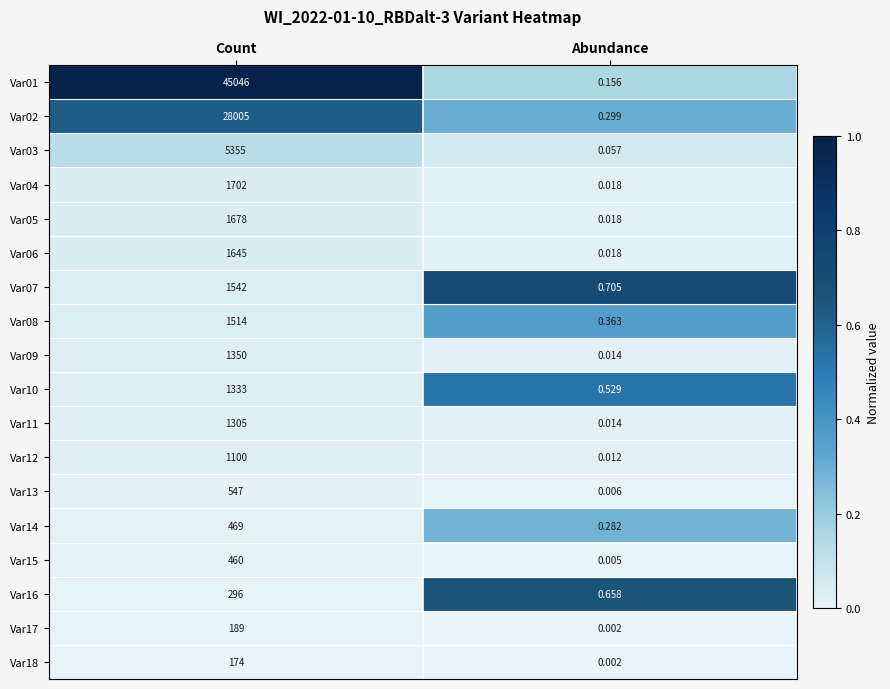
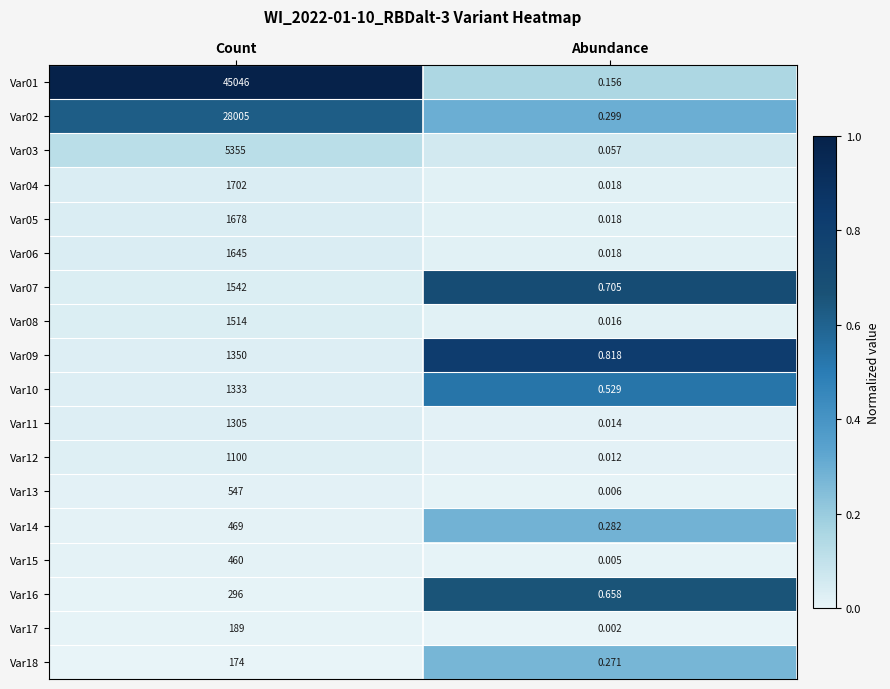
Var08, Abundance: 0.363 -> 0.016
Var09, Abundance: 0.014 -> 0.818
Var18, Abundance: 0.002 -> 0.271
